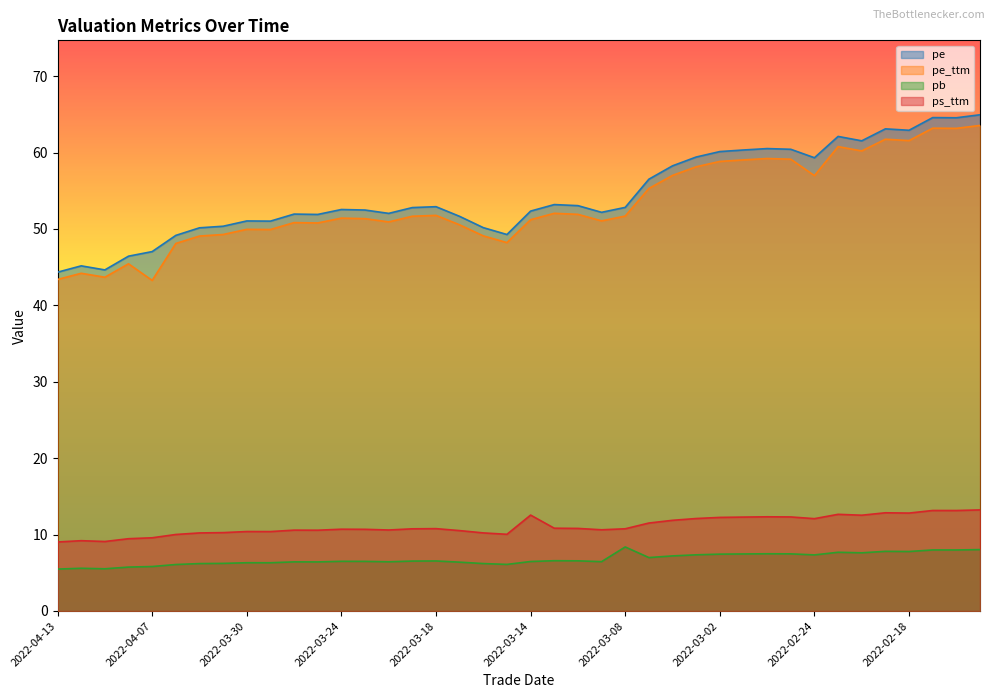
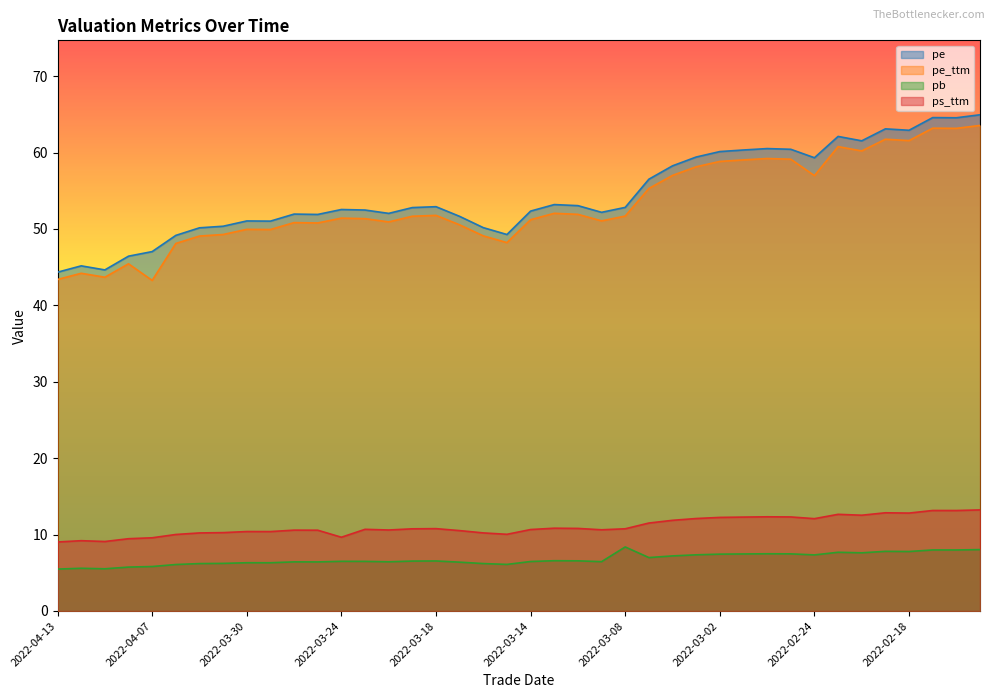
ps_ttm, 2022-03-24: 11 -> 10
ps_ttm, 2022-03-14: 13 -> 11
